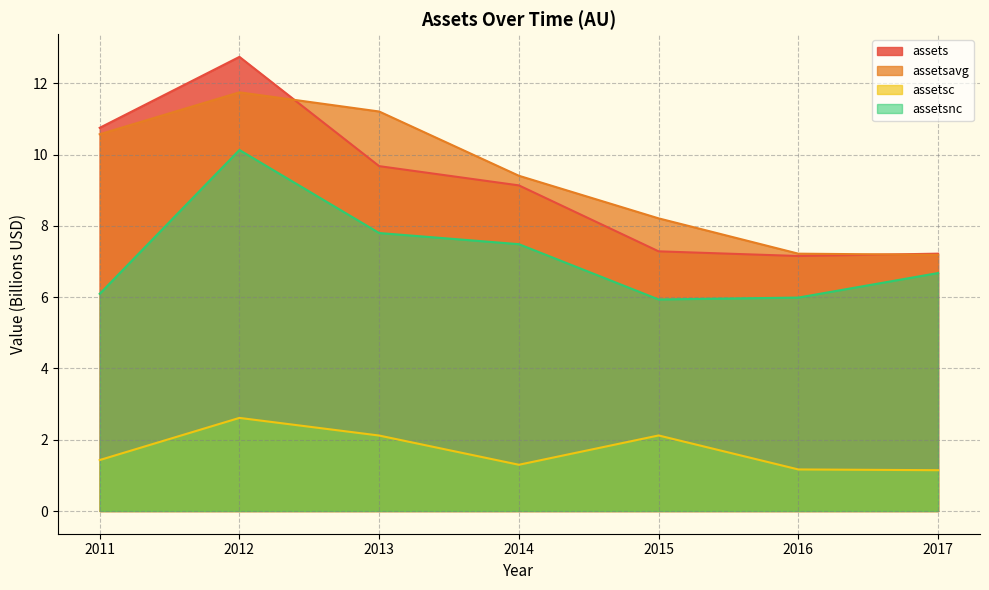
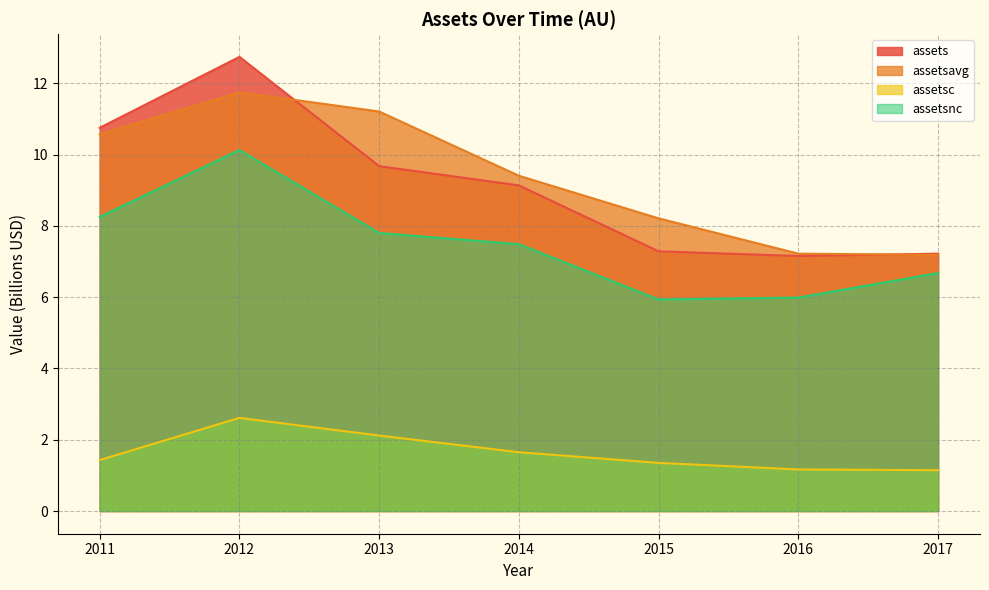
assetsnc, 2011: 6.1 -> 8.3
assetsc, 2014: 1.3 -> 1.6
assetsc, 2015: 2.1 -> 1.4
